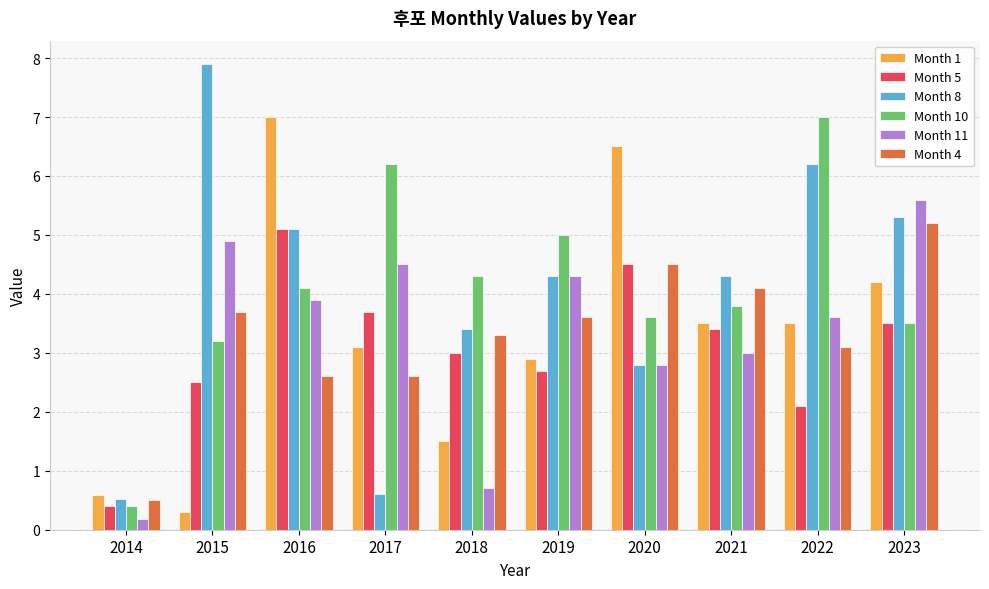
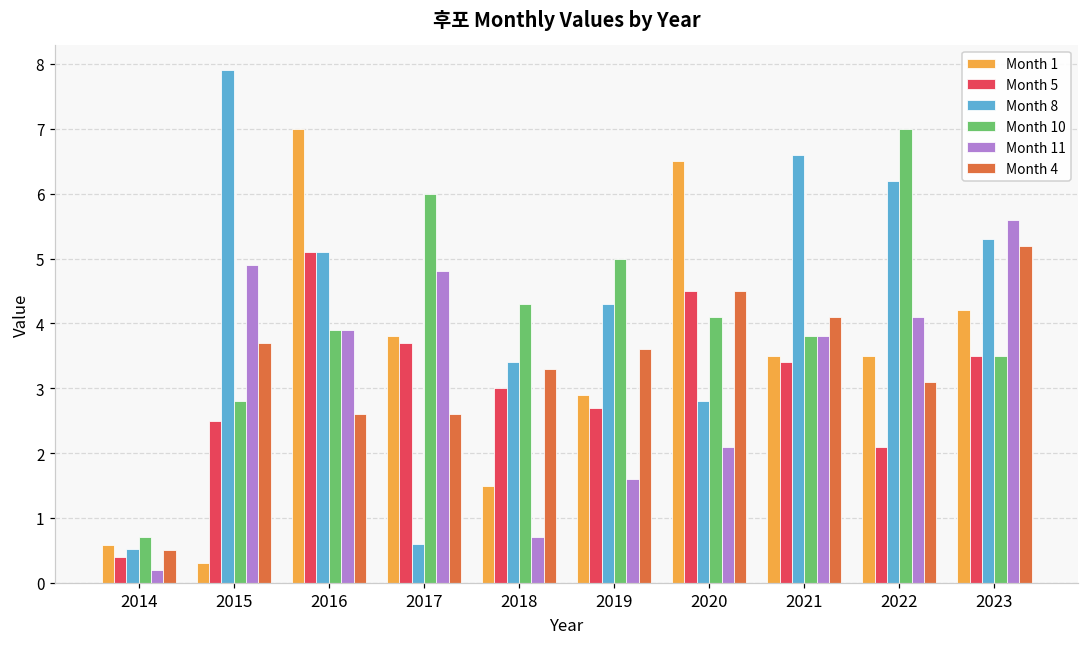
Month 10, 2014: 0.4 -> 0.7
Month 10, 2015: 3.2 -> 2.8
Month 10, 2016: 4.1 -> 3.9
Month 1, 2017: 3.1 -> 3.8
Month 10, 2017: 6.2 -> 6.0
Month 11, 2017: 4.5 -> 4.8
Month 11, 2019: 4.3 -> 1.6
Month 10, 2020: 3.6 -> 4.1
Month 11, 2020: 2.8 -> 2.1
Month 8, 2021: 4.3 -> 6.6
Month 11, 2021: 3.0 -> 3.8
Month 11, 2022: 3.6 -> 4.1
